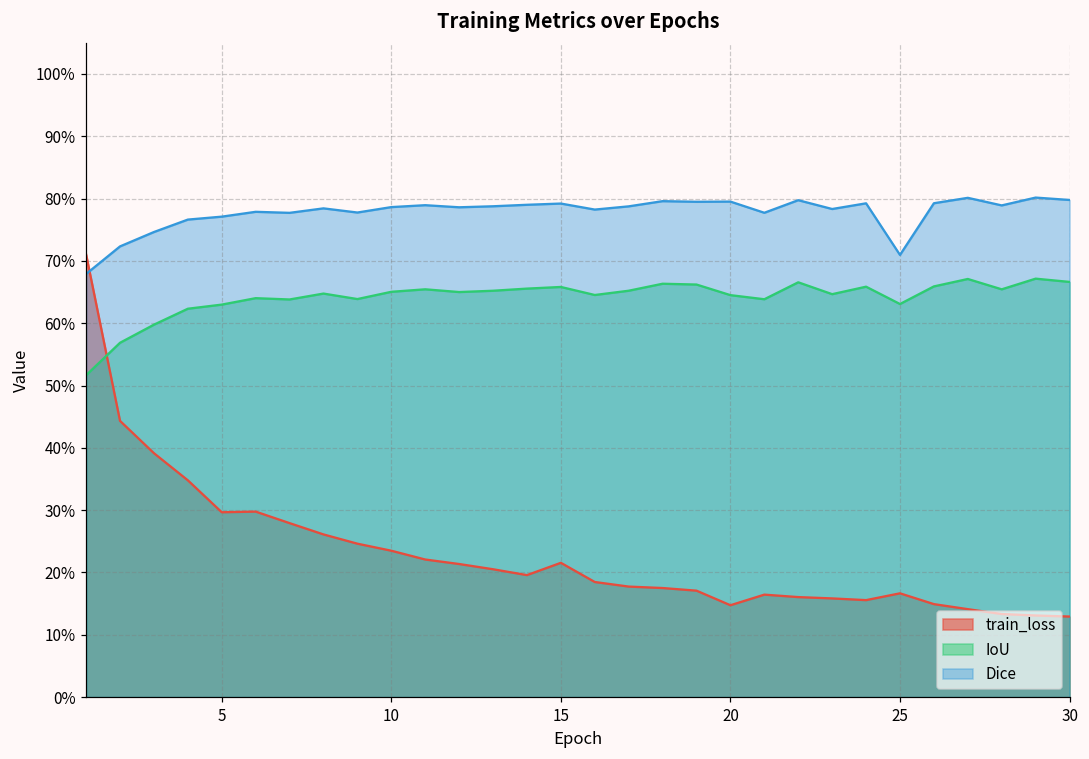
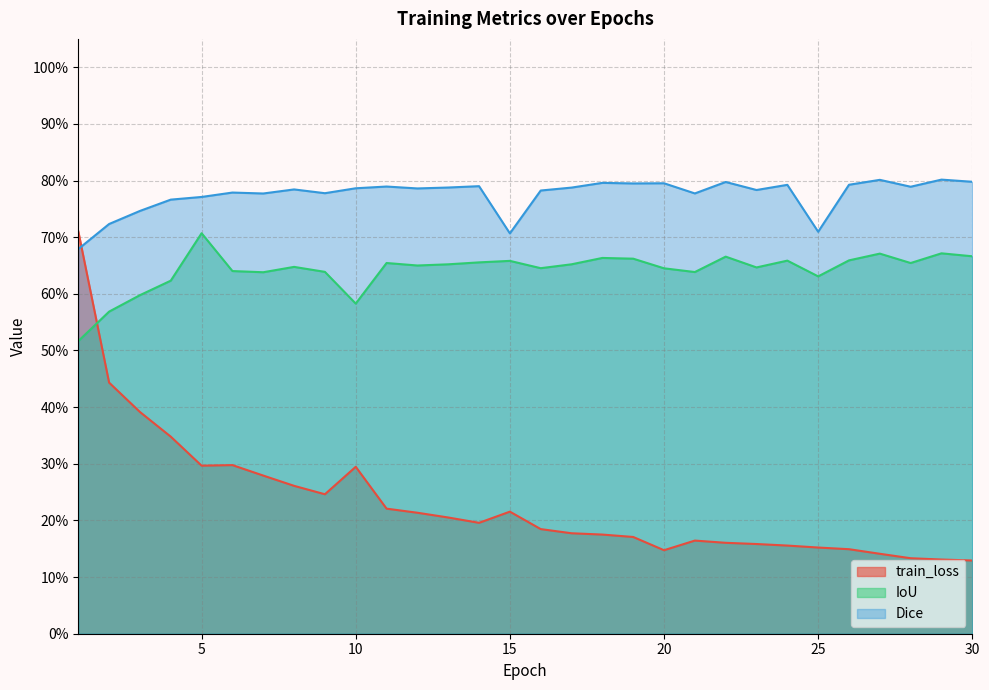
IoU, 5: 63% -> 71%
train_loss, 10: 23% -> 29%
IoU, 10: 65% -> 58%
Dice, 15: 79% -> 71%
train_loss, 25: 17% -> 15%
